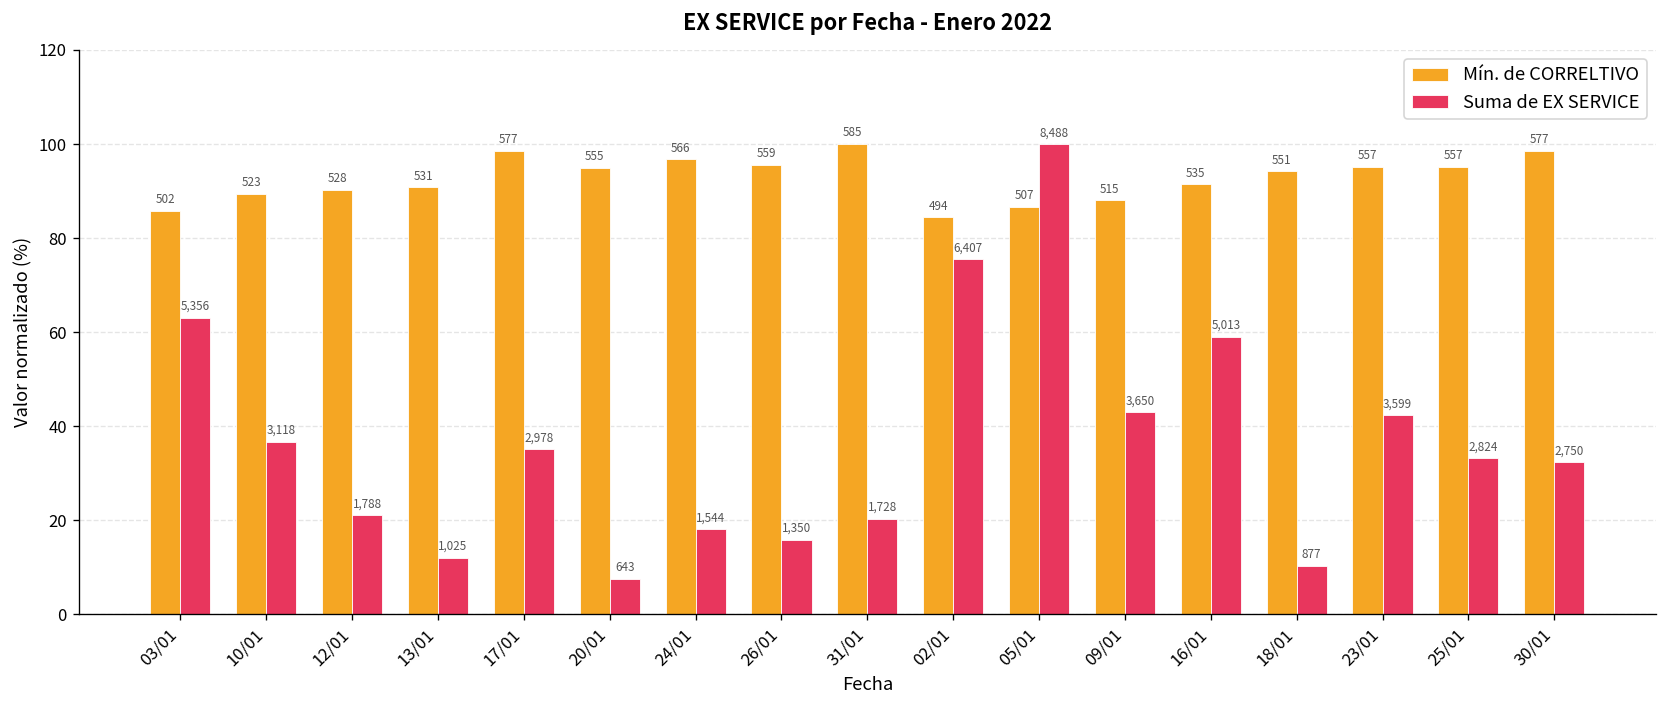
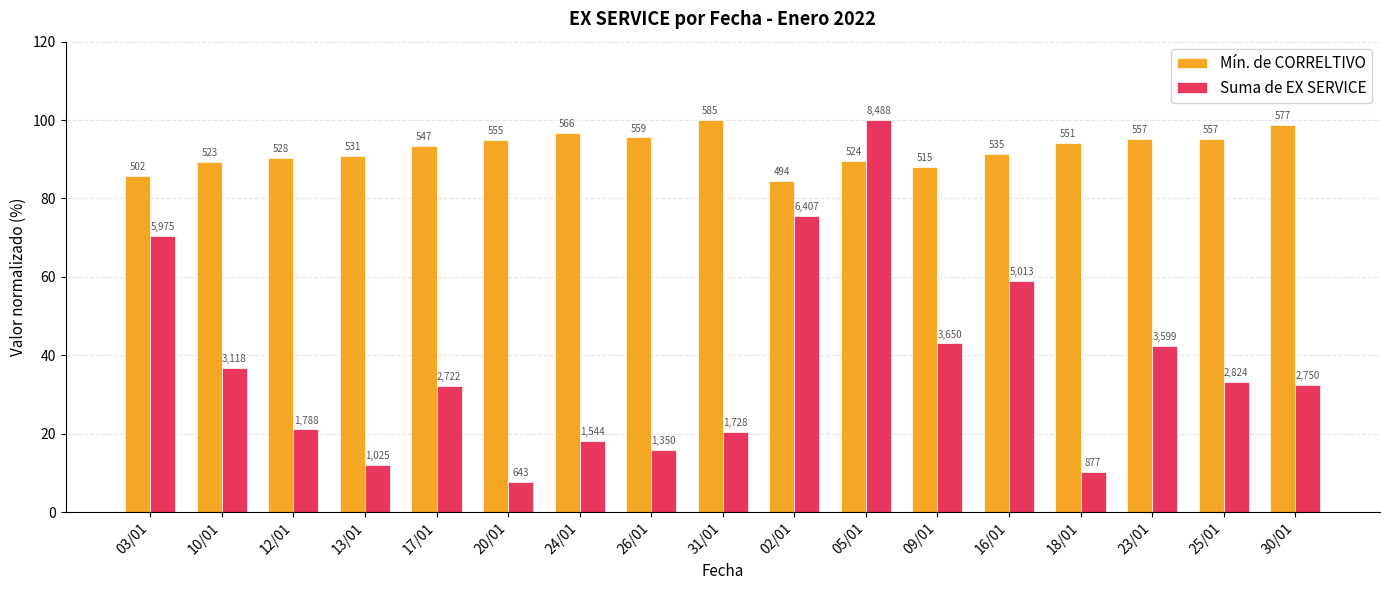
Suma de EX SERVICE, 03/01: 5,356 -> 5,975
Mín. de CORRELTIVO, 17/01: 577 -> 547
Suma de EX SERVICE, 17/01: 2,978 -> 2,722
Mín. de CORRELTIVO, 05/01: 507 -> 524
